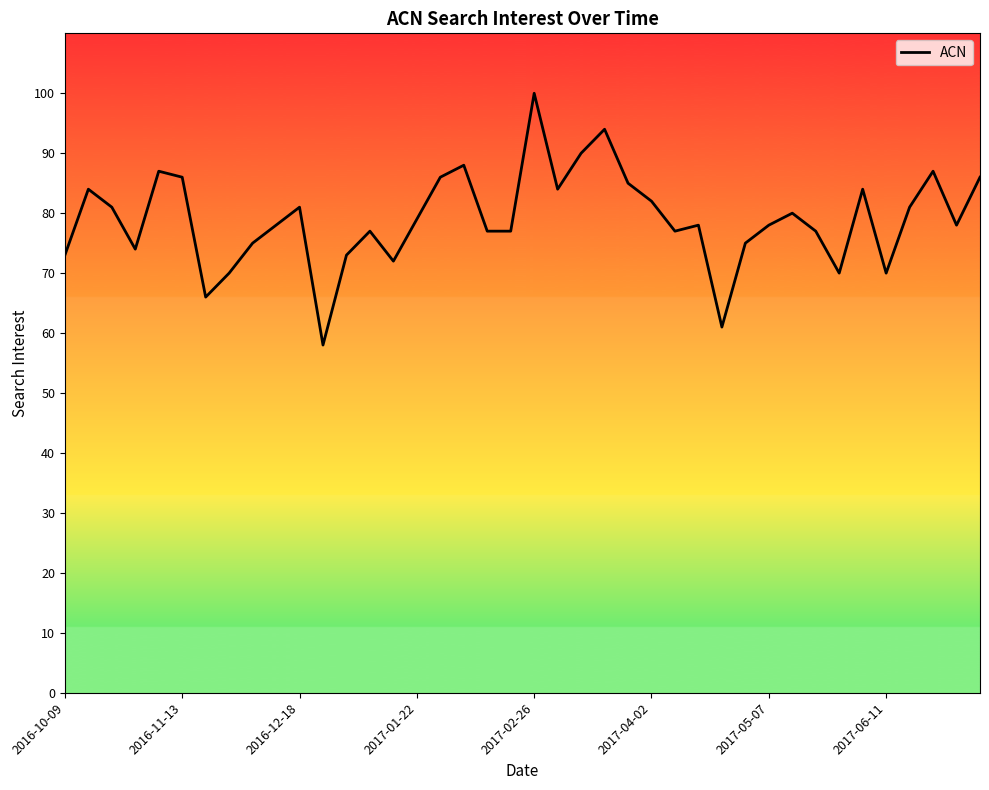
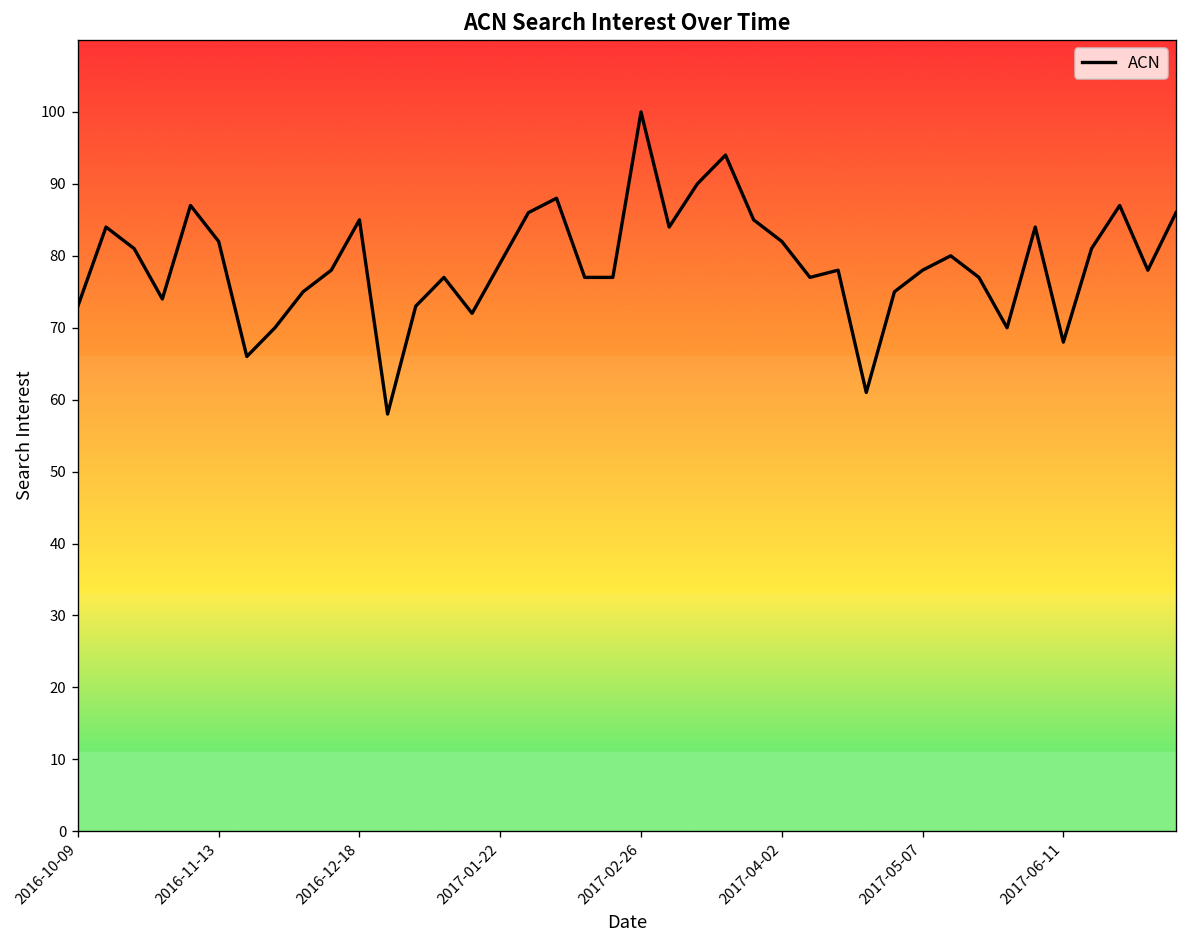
2016-11-13: 86 -> 82
2016-12-18: 81 -> 85
2017-06-11: 70 -> 68
